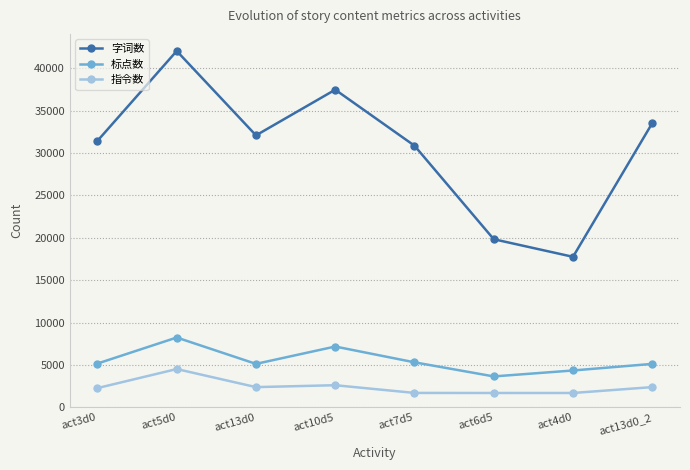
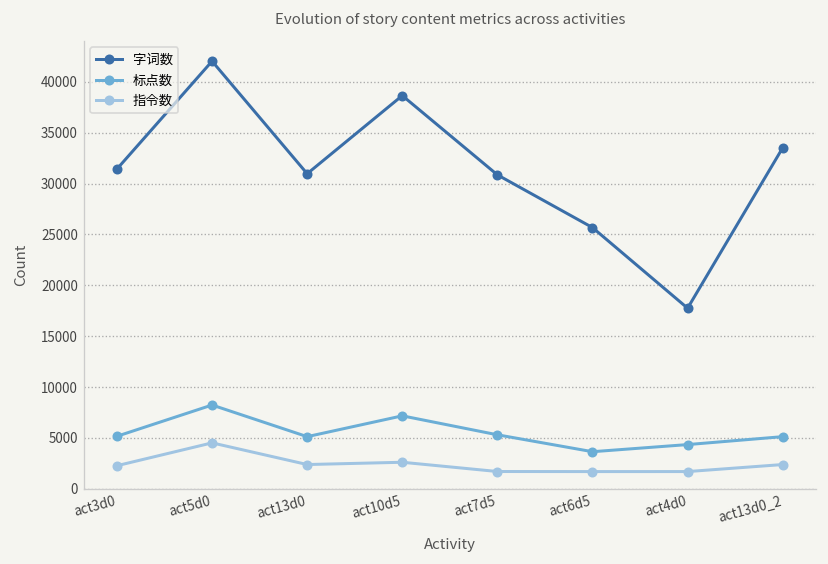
字词数, act13d0: 32000 -> 31000
字词数, act10d5: 37000 -> 39000
字词数, act6d5: 20000 -> 26000
